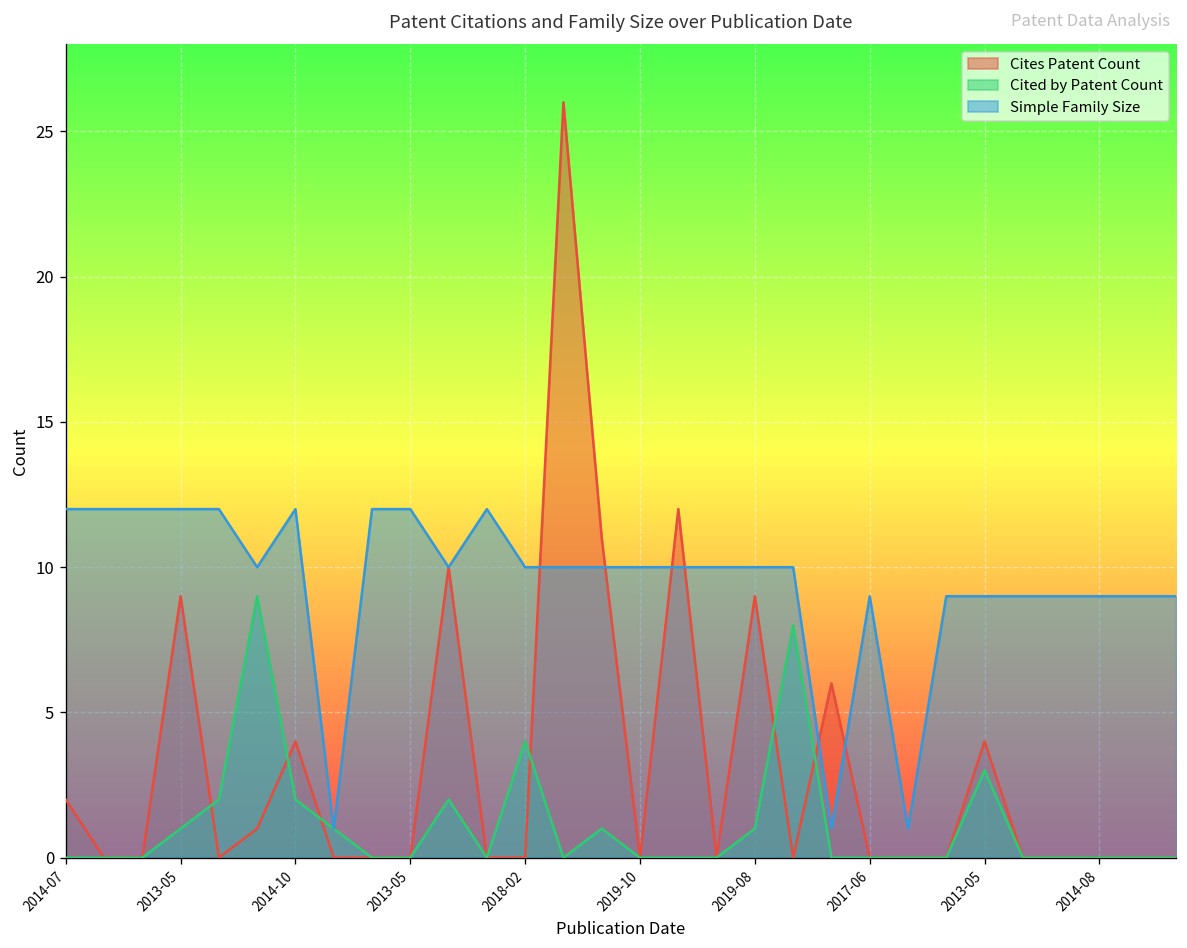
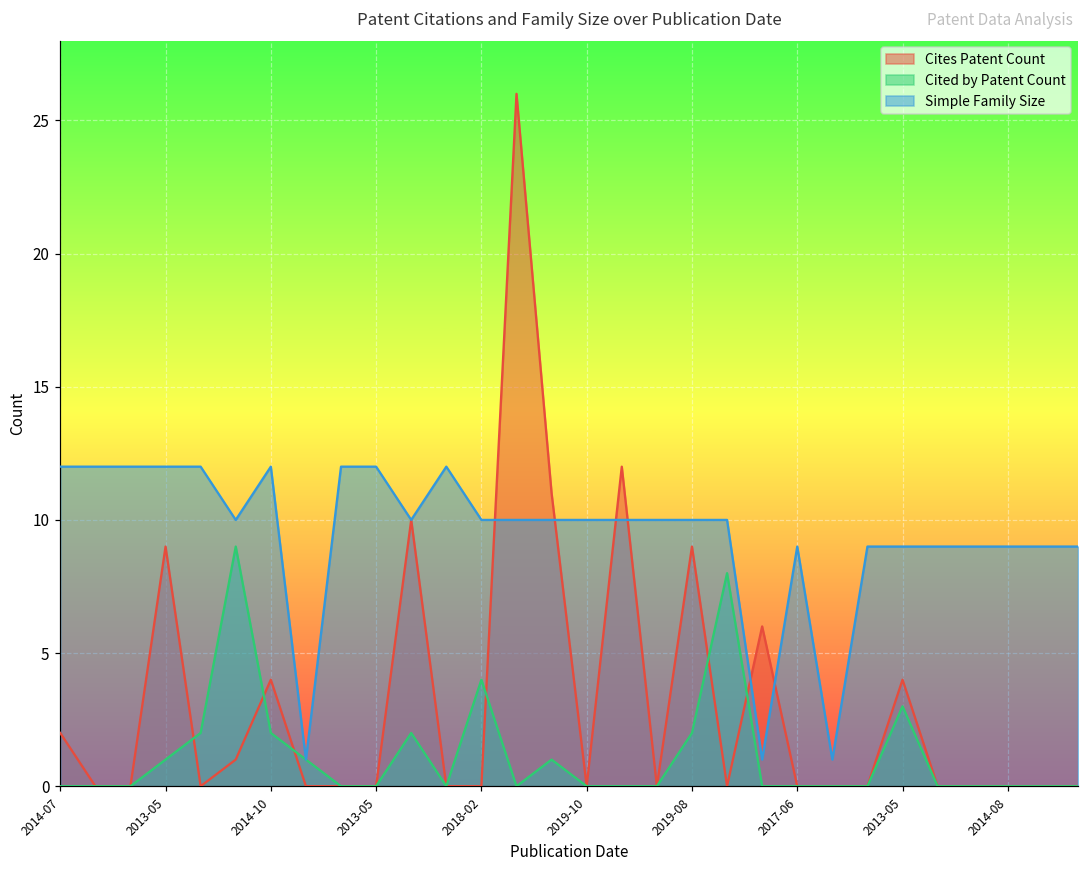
Cited by Patent Count, 2019-08: 1 -> 2
